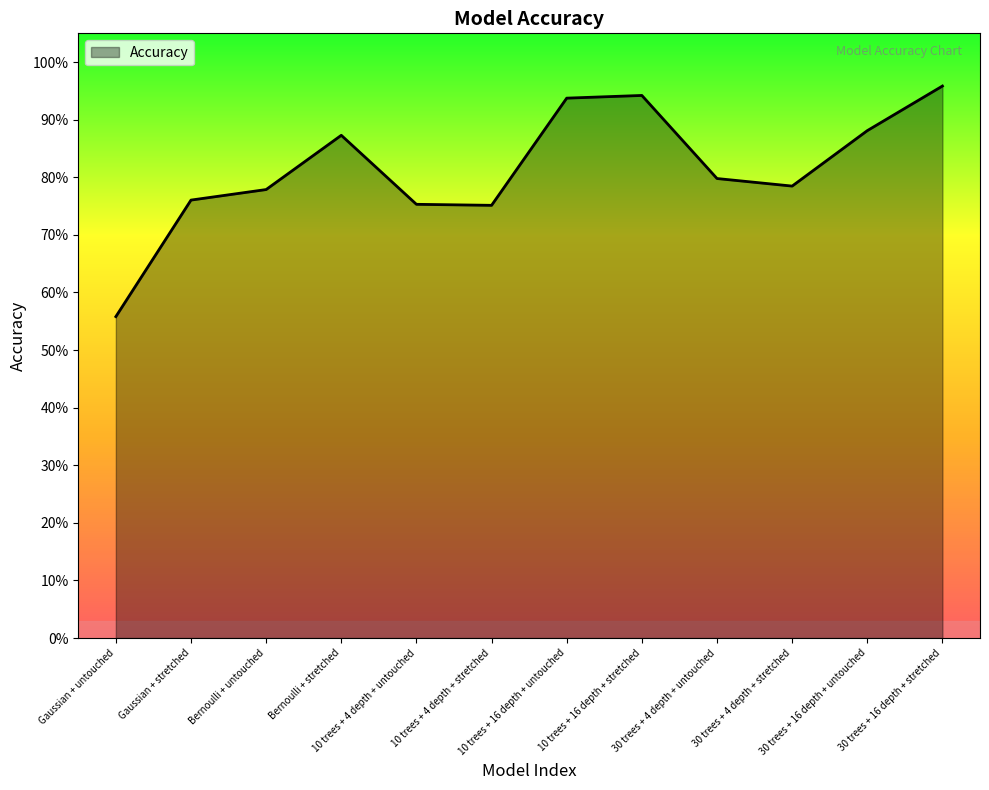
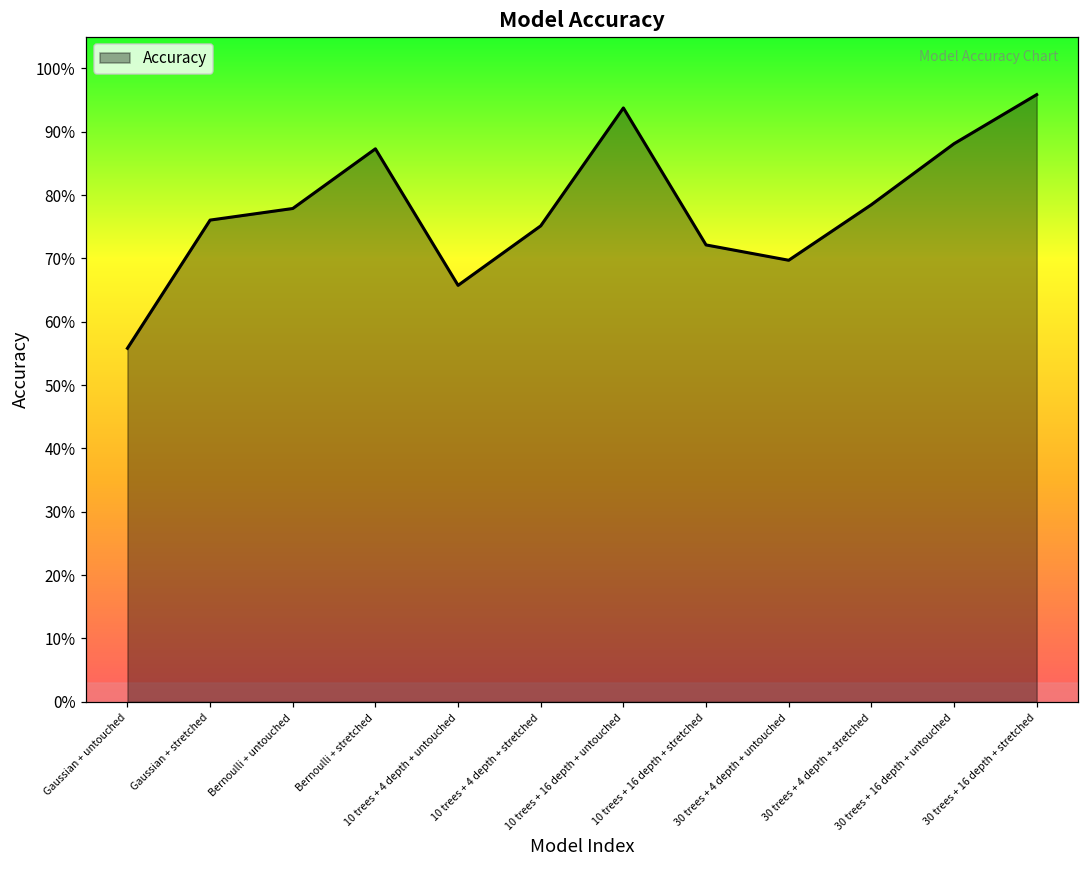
10 trees + 4 depth + untouched: 75% -> 66%
10 trees + 16 depth + stretched: 94% -> 72%
30 trees + 4 depth + untouched: 80% -> 70%
